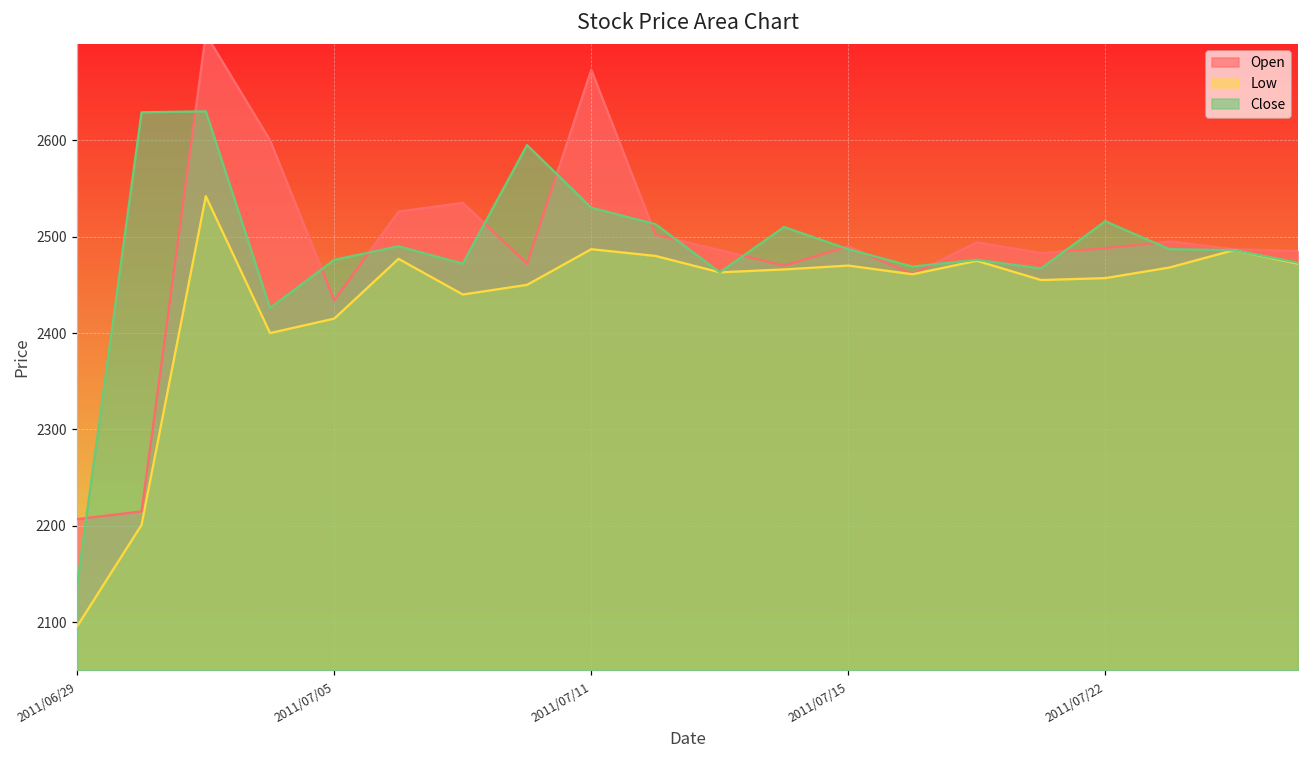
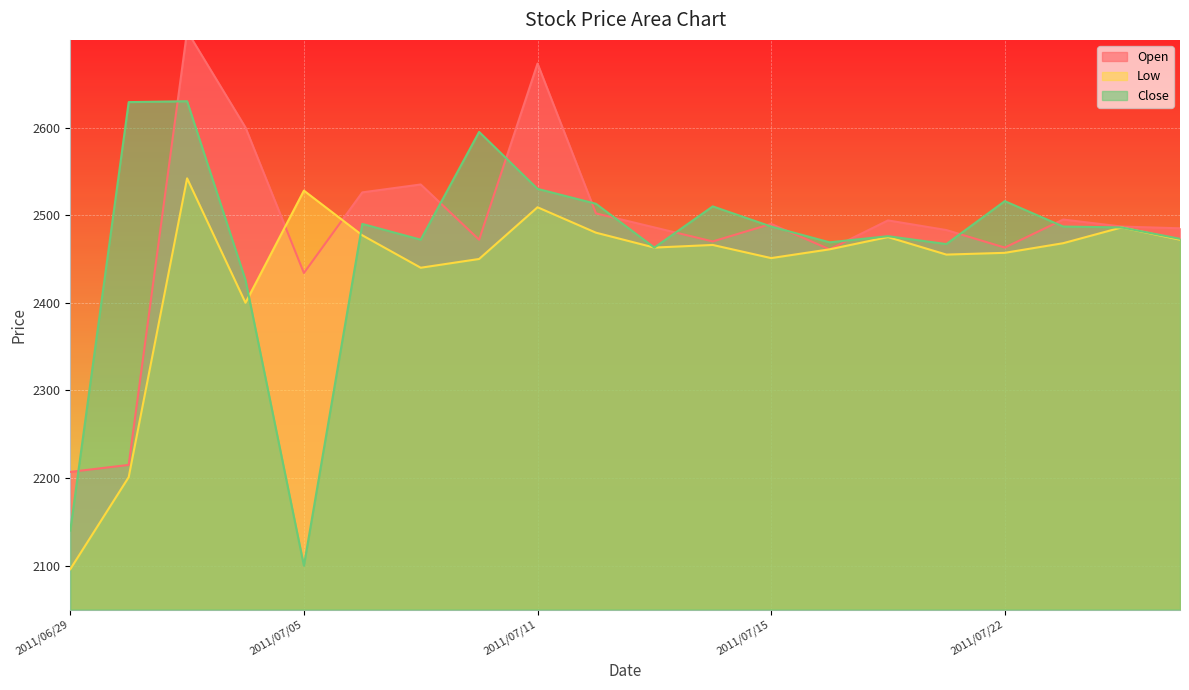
Low, 2011/07/05: 2420 -> 2530
Close, 2011/07/05: 2480 -> 2100
Low, 2011/07/11: 2490 -> 2510
Low, 2011/07/15: 2470 -> 2450
Open, 2011/07/22: 2490 -> 2460
